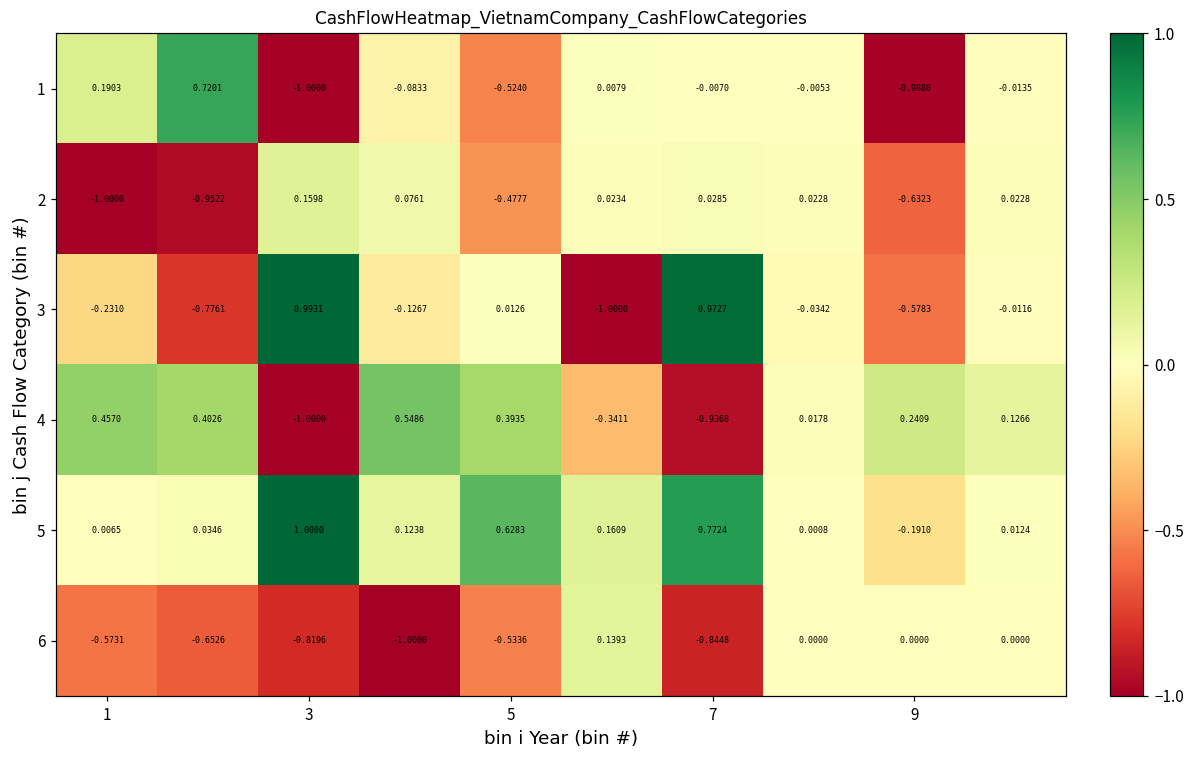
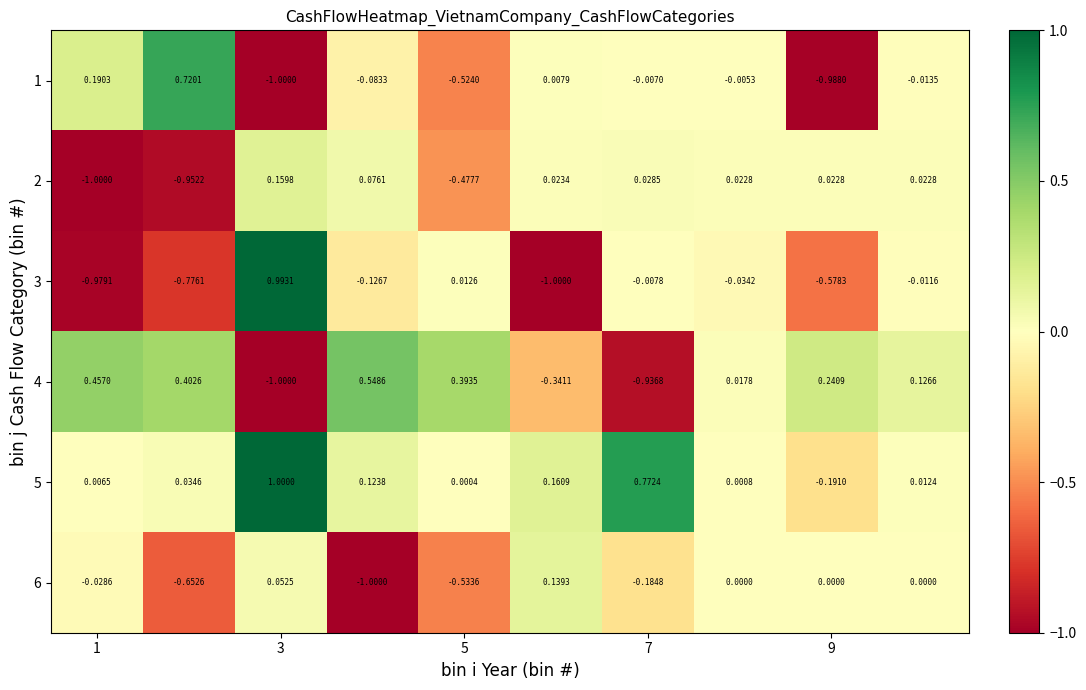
2, 9: -0.6323 -> 0.0228
3, 1: -0.2310 -> -0.9791
3, 7: 0.9727 -> -0.0078
5, 5: 0.6283 -> 0.0004
6, 1: -0.5731 -> -0.0286
6, 3: -0.8196 -> 0.0525
6, 7: -0.8448 -> -0.1848
